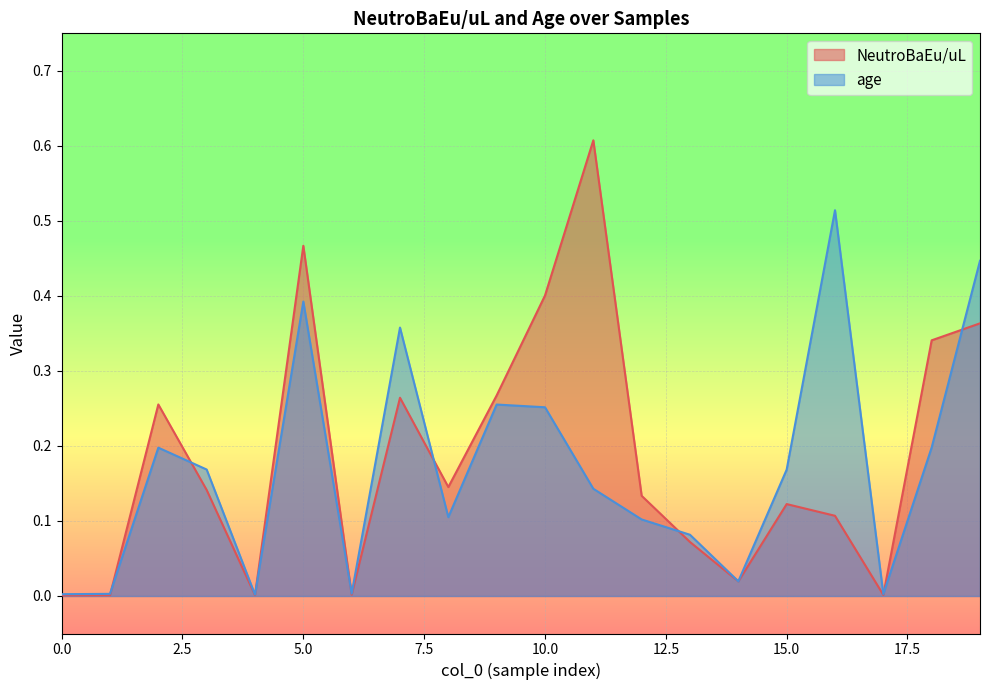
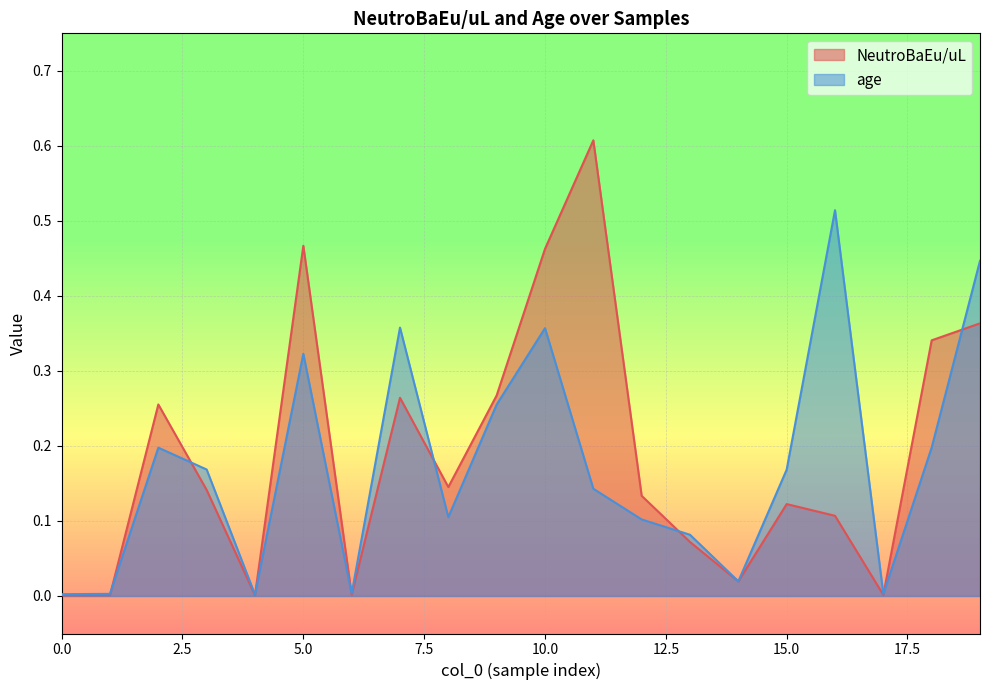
age, 5.0: 0.39 -> 0.32
NeutroBaEu/uL, 10.0: 0.40 -> 0.46
age, 10.0: 0.25 -> 0.36
